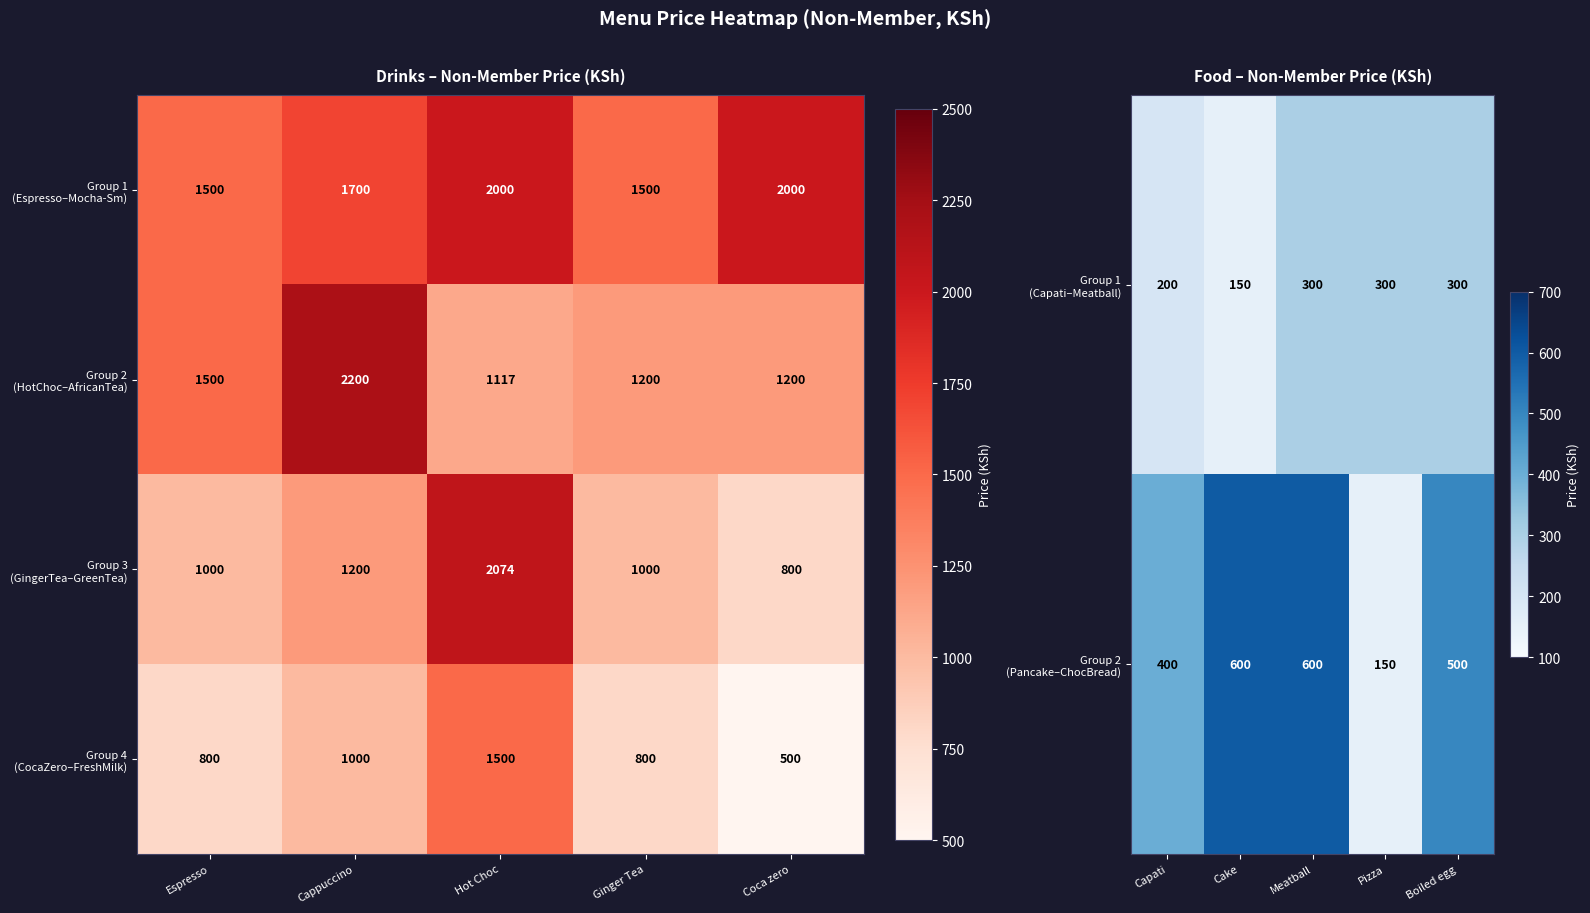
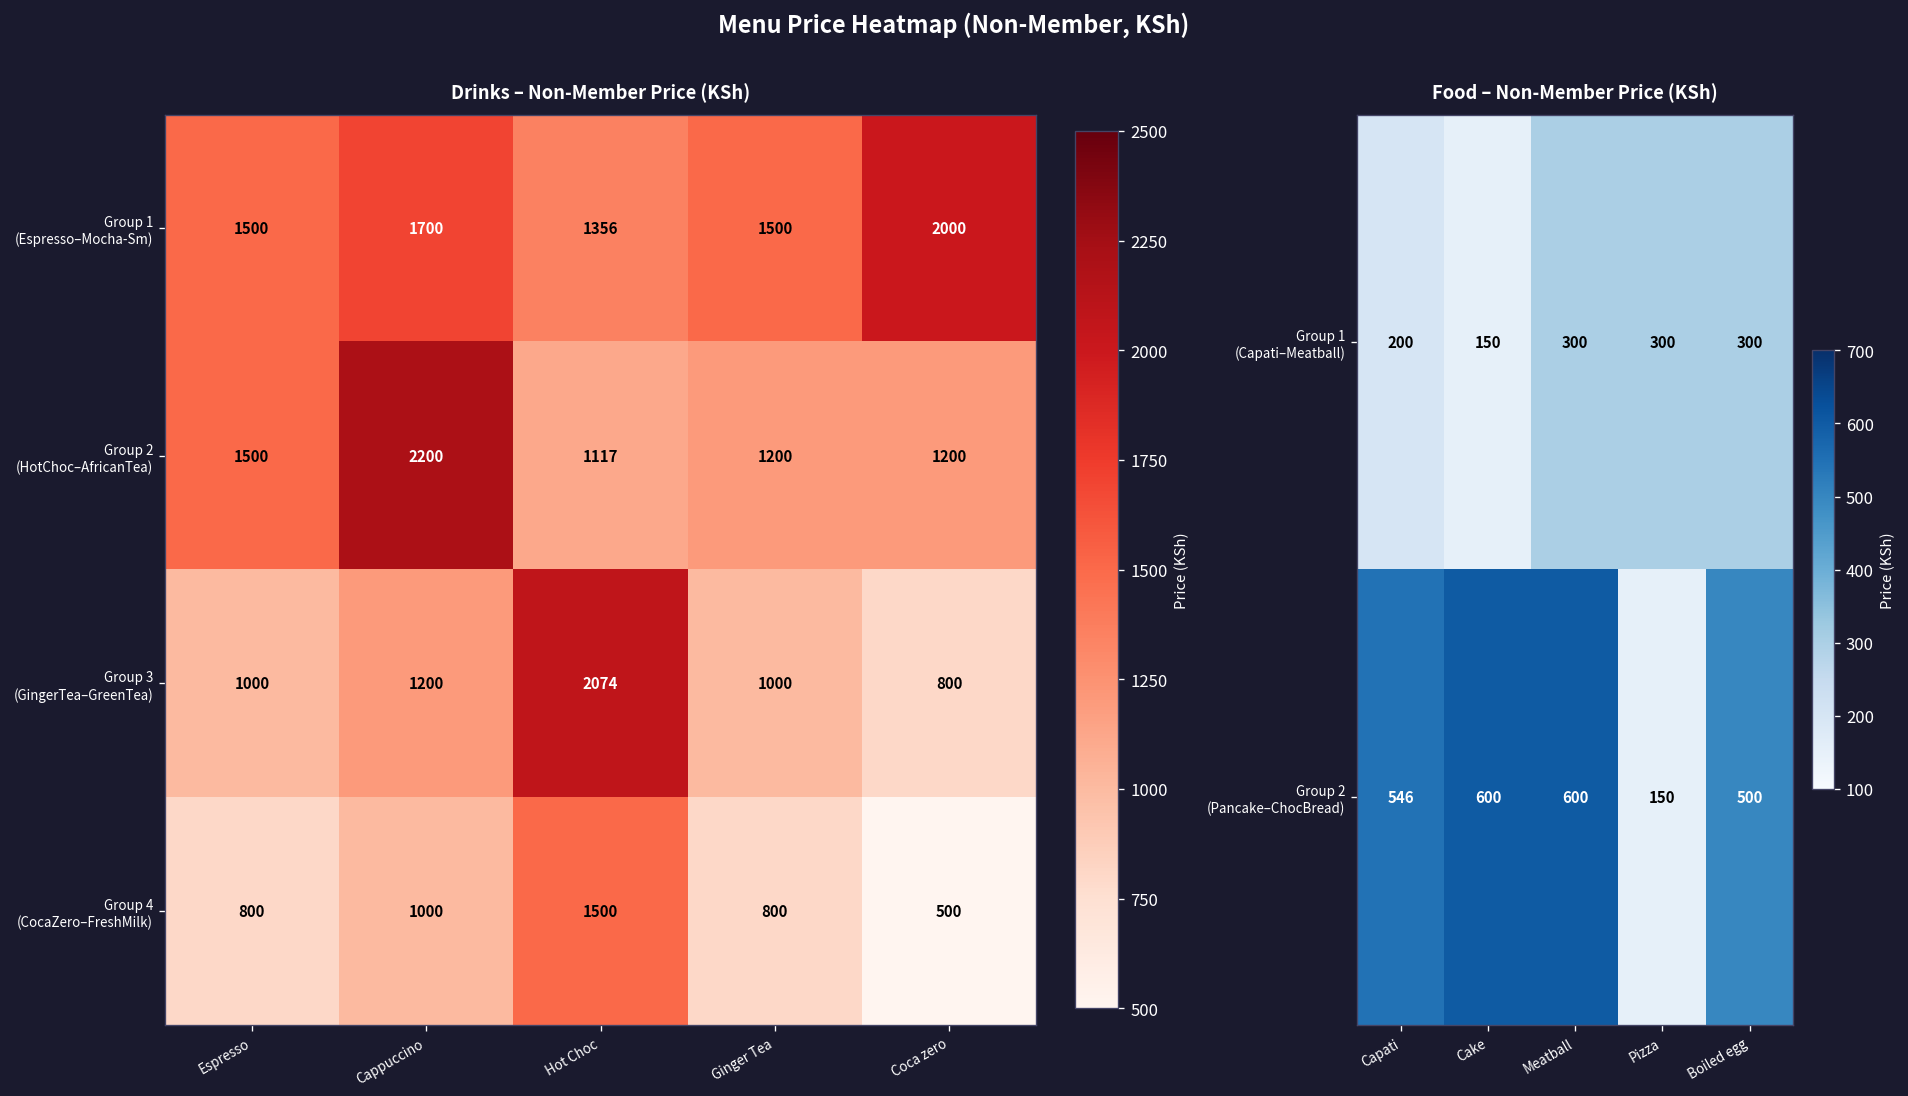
Drinks – Non-Member Price (KSh), Group 1 (Espresso–Mocha-Sm), Hot Choc: 2000 -> 1356
Food – Non-Member Price (KSh), Group 2 (Pancake–ChocBread), Capati: 400 -> 546
